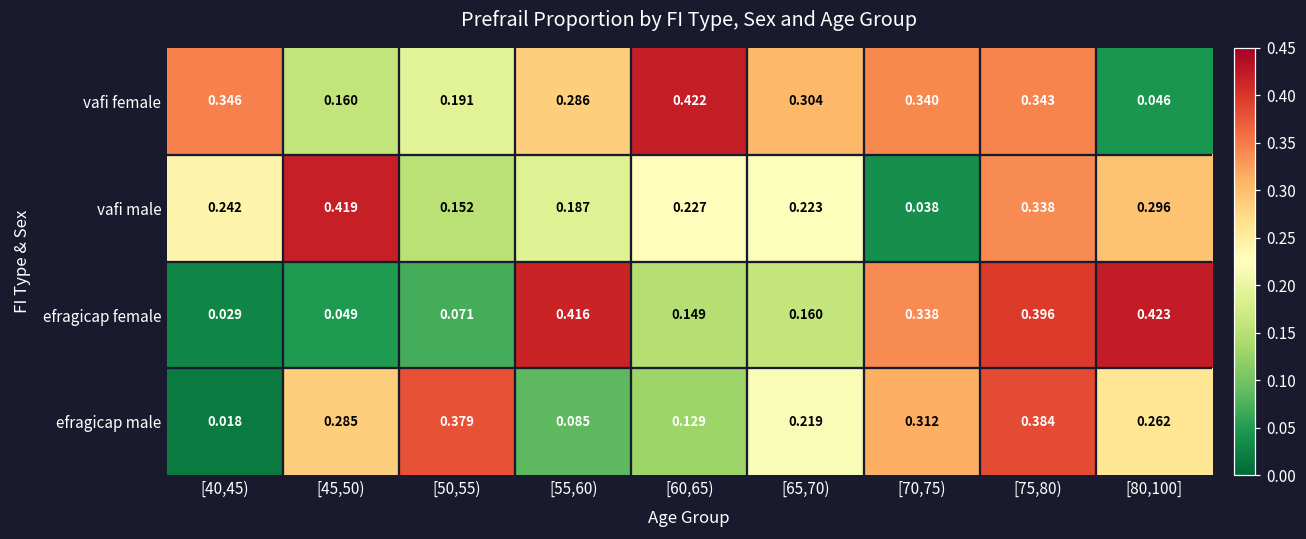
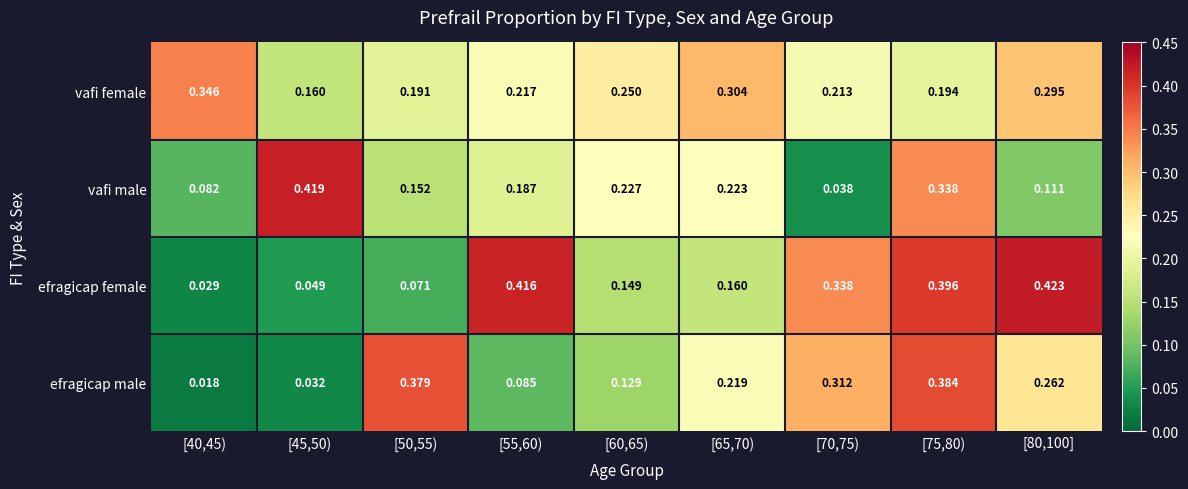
vafi female, [55,60): 0.286 -> 0.217
vafi female, [60,65): 0.422 -> 0.250
vafi female, [70,75): 0.340 -> 0.213
vafi female, [75,80): 0.343 -> 0.194
vafi female, [80,100]: 0.046 -> 0.295
vafi male, [40,45): 0.242 -> 0.082
vafi male, [80,100]: 0.296 -> 0.111
efragicap male, [45,50): 0.285 -> 0.032
